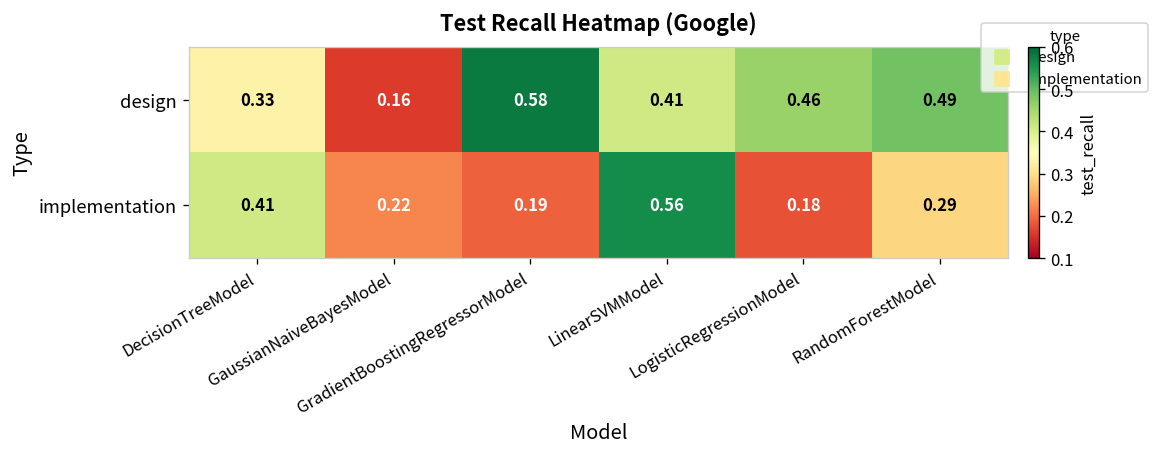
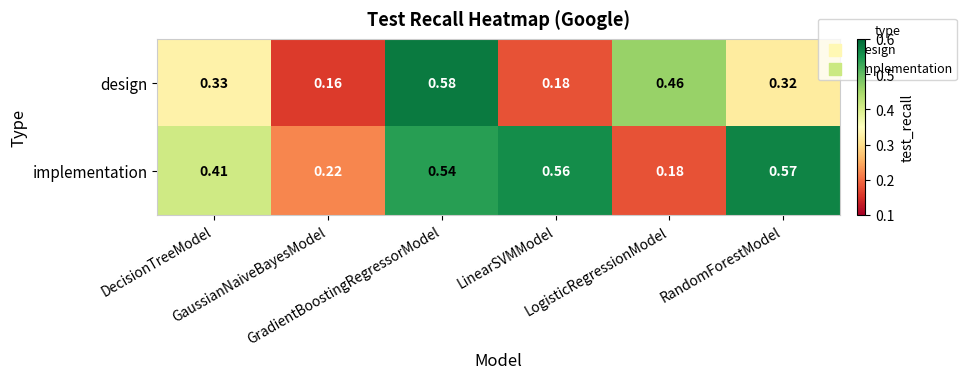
design, LinearSVMModel: 0.41 -> 0.18
design, RandomForestModel: 0.49 -> 0.32
implementation, GradientBoostingRegressorModel: 0.19 -> 0.54
implementation, RandomForestModel: 0.29 -> 0.57
